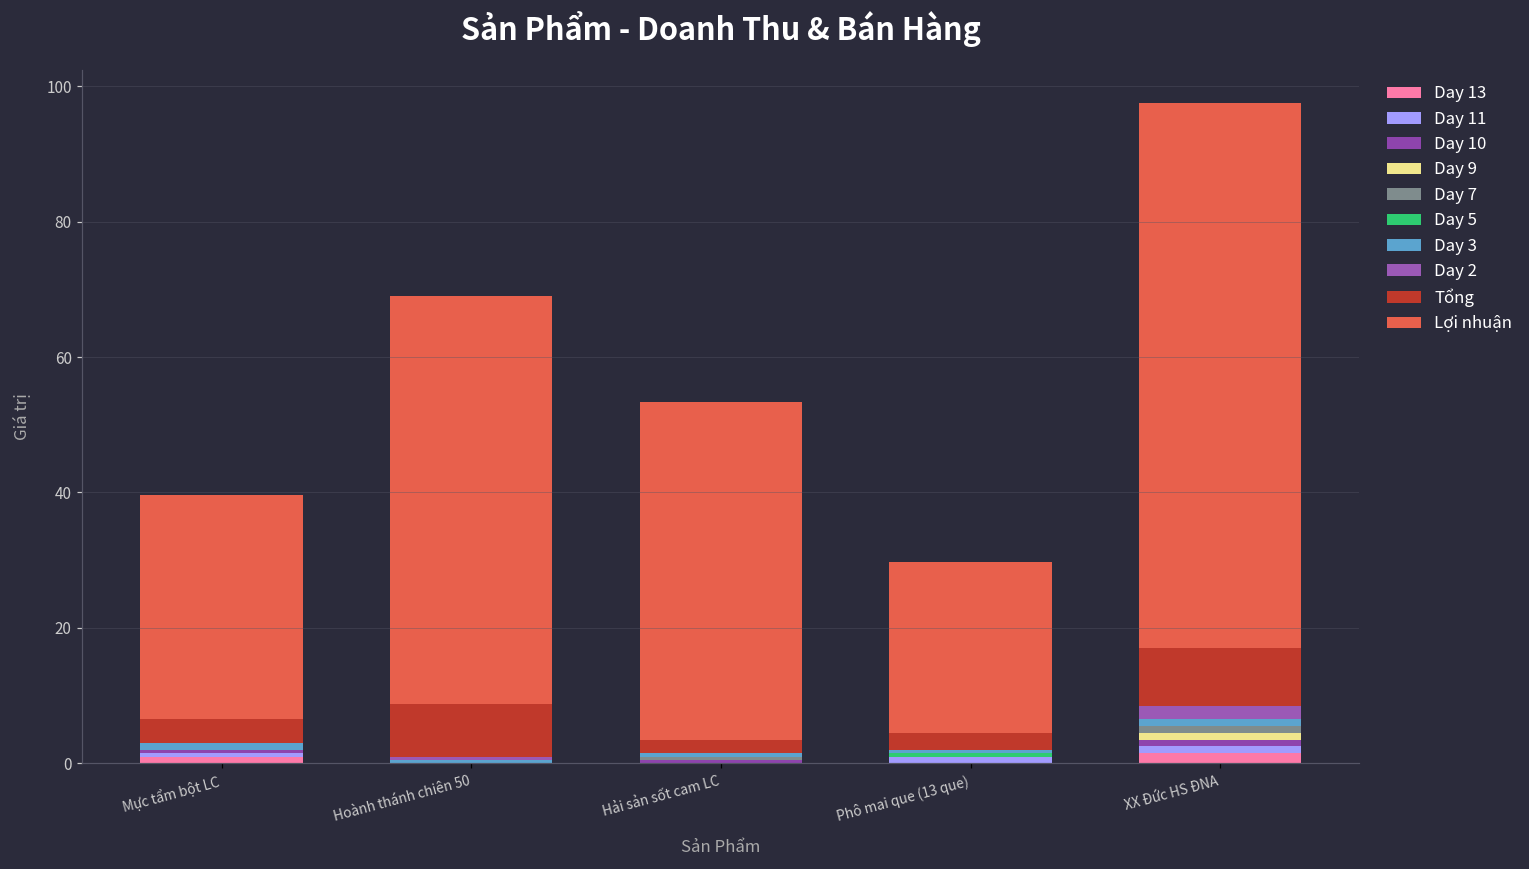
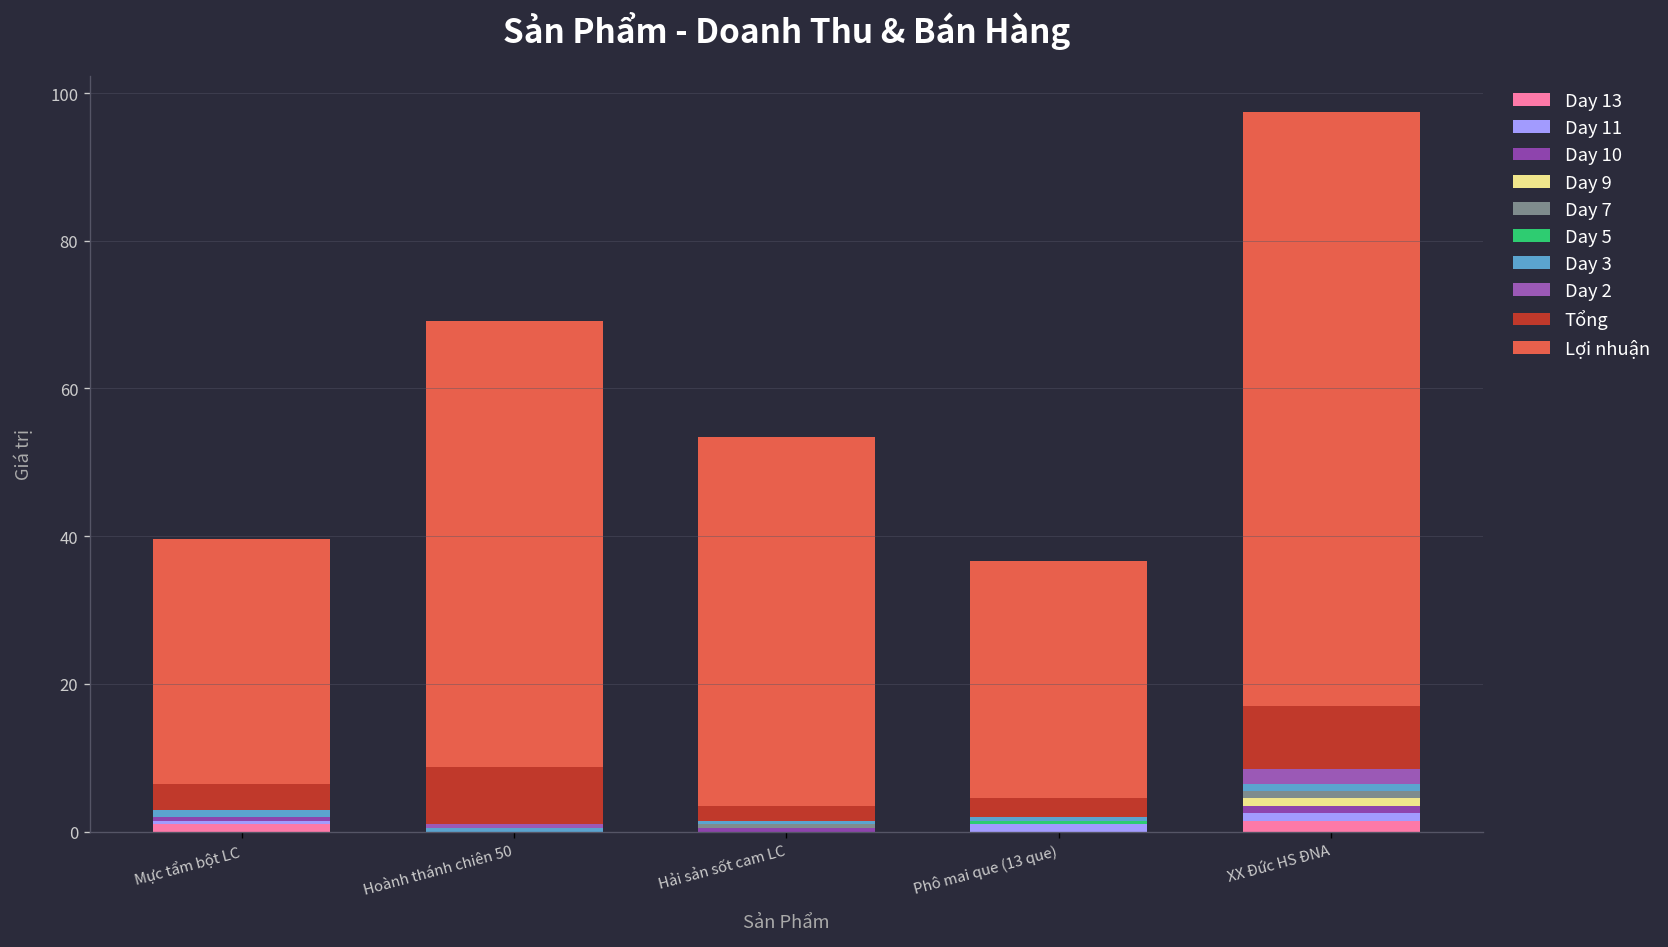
Lợi nhuận, Phô mai que (13 que): 25 -> 32
